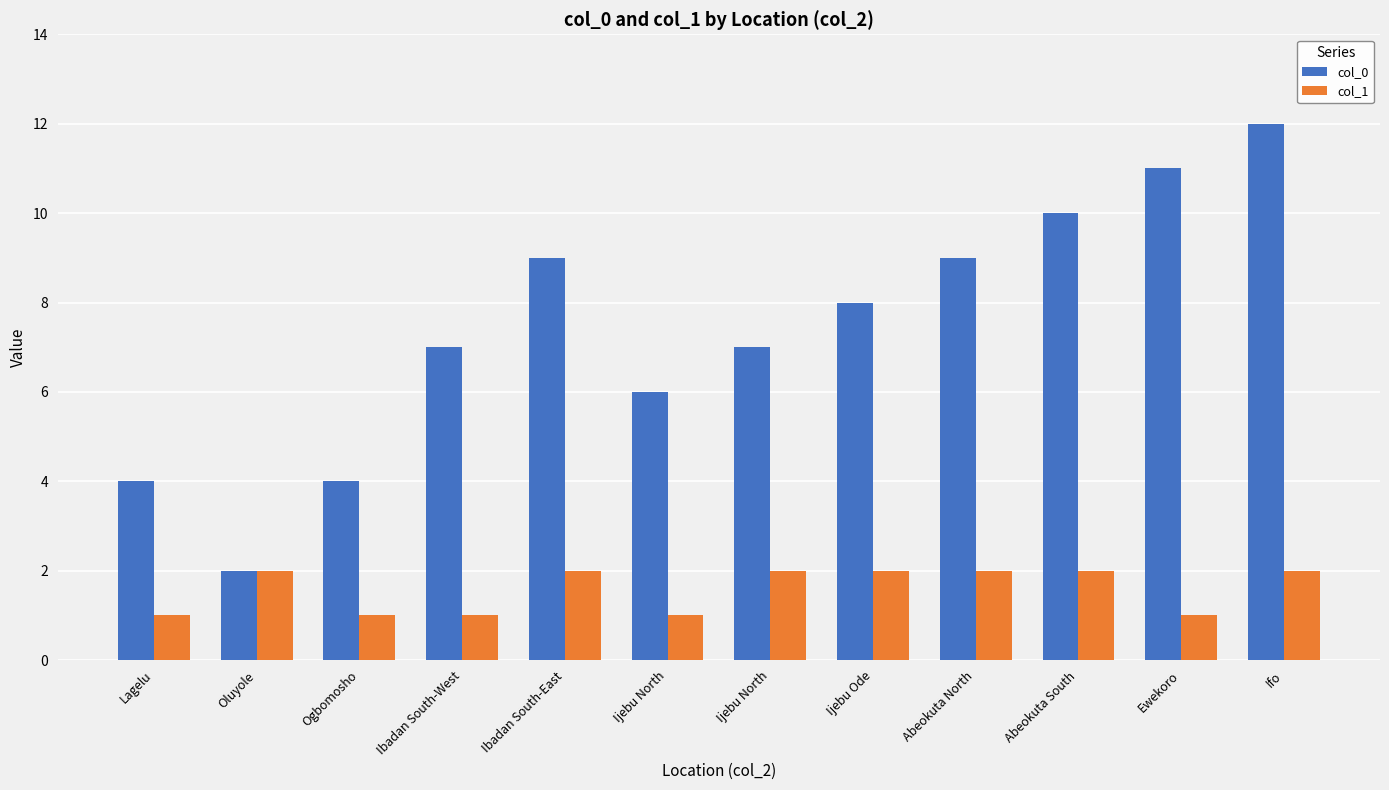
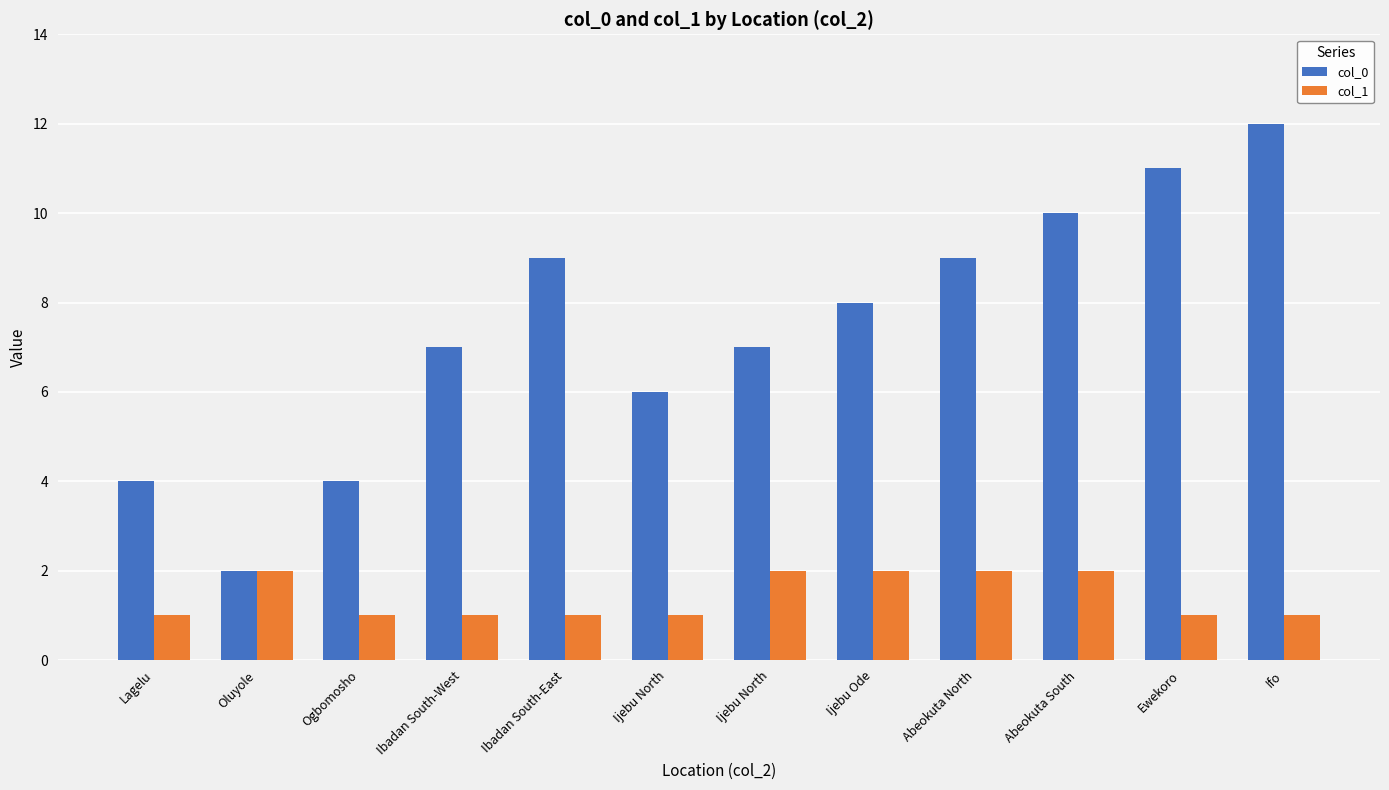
col_1, Ibadan South-East: 2 -> 1
col_1, Ifo: 2 -> 1
